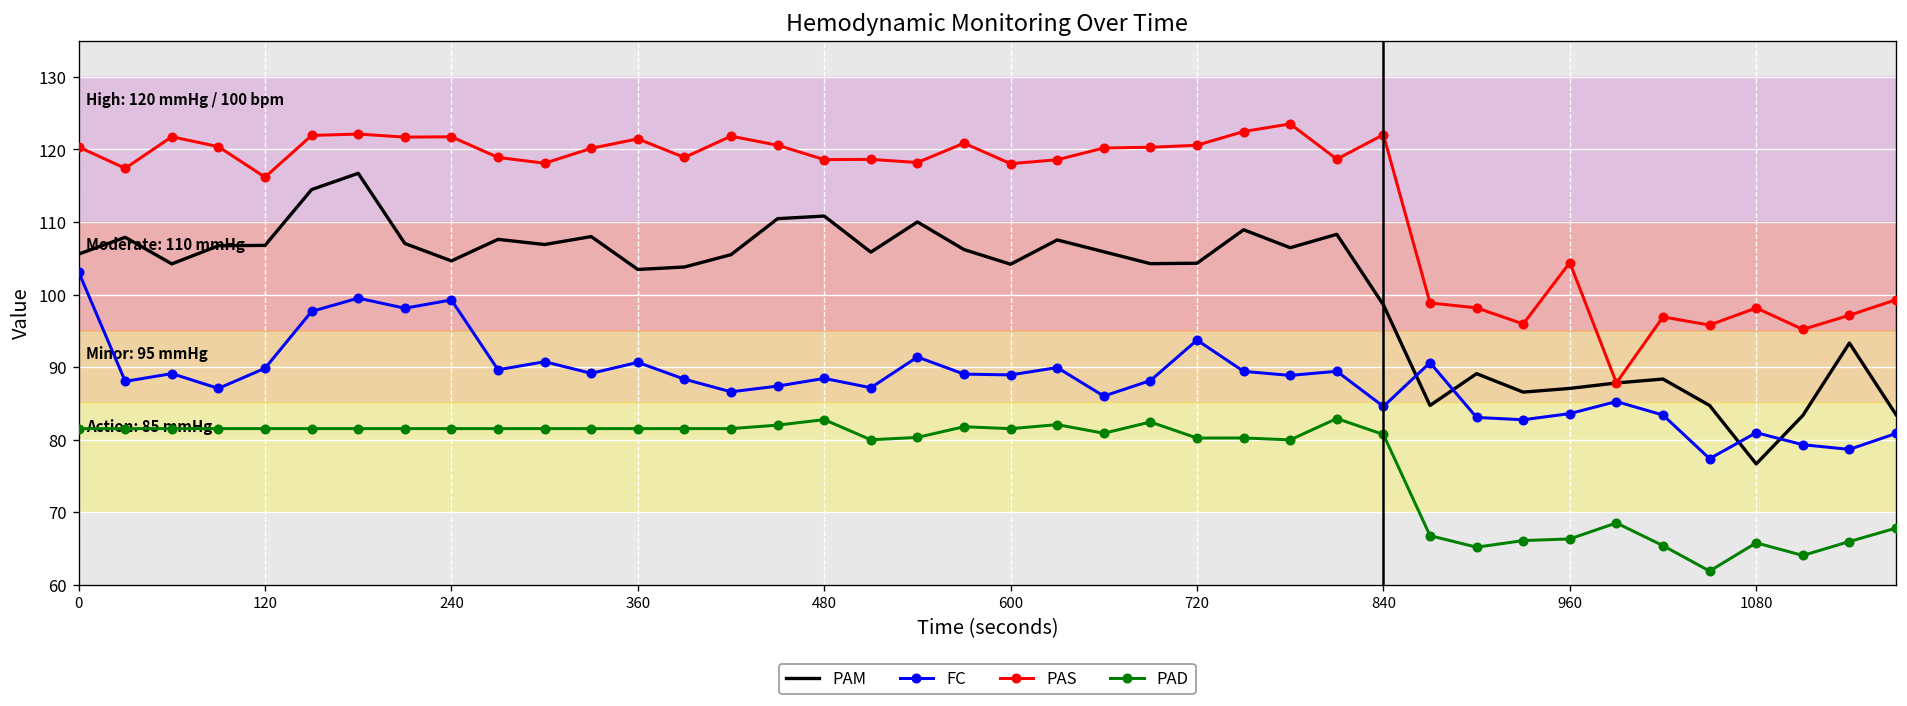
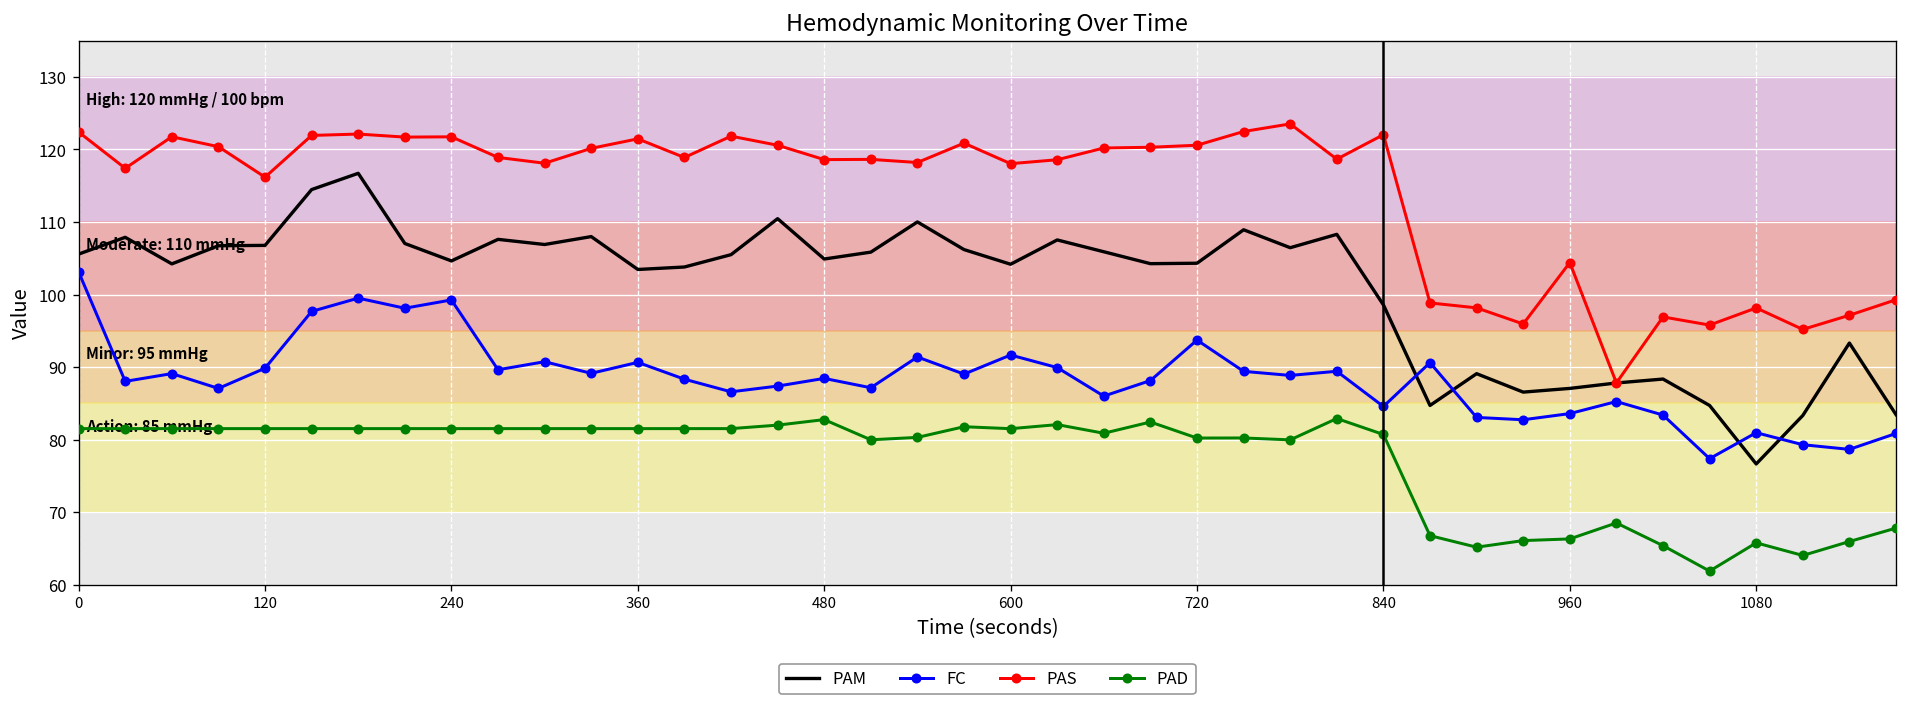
PAS, 0: 120 -> 122
PAM, 480: 111 -> 105
FC, 600: 89 -> 92
